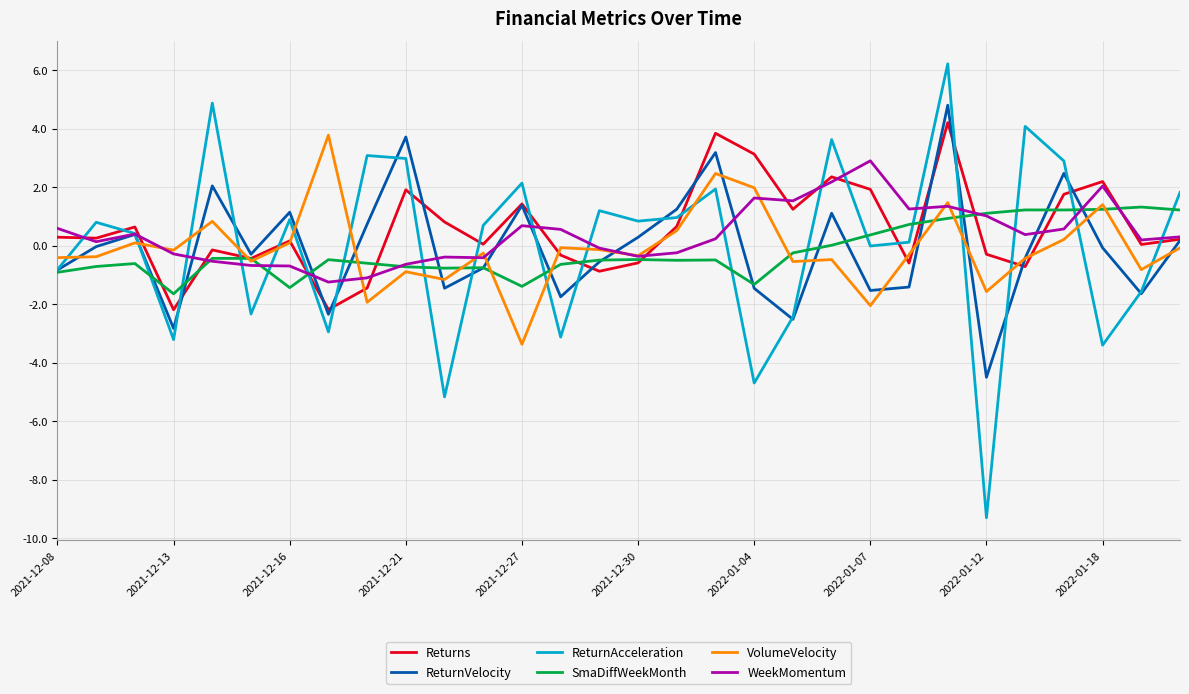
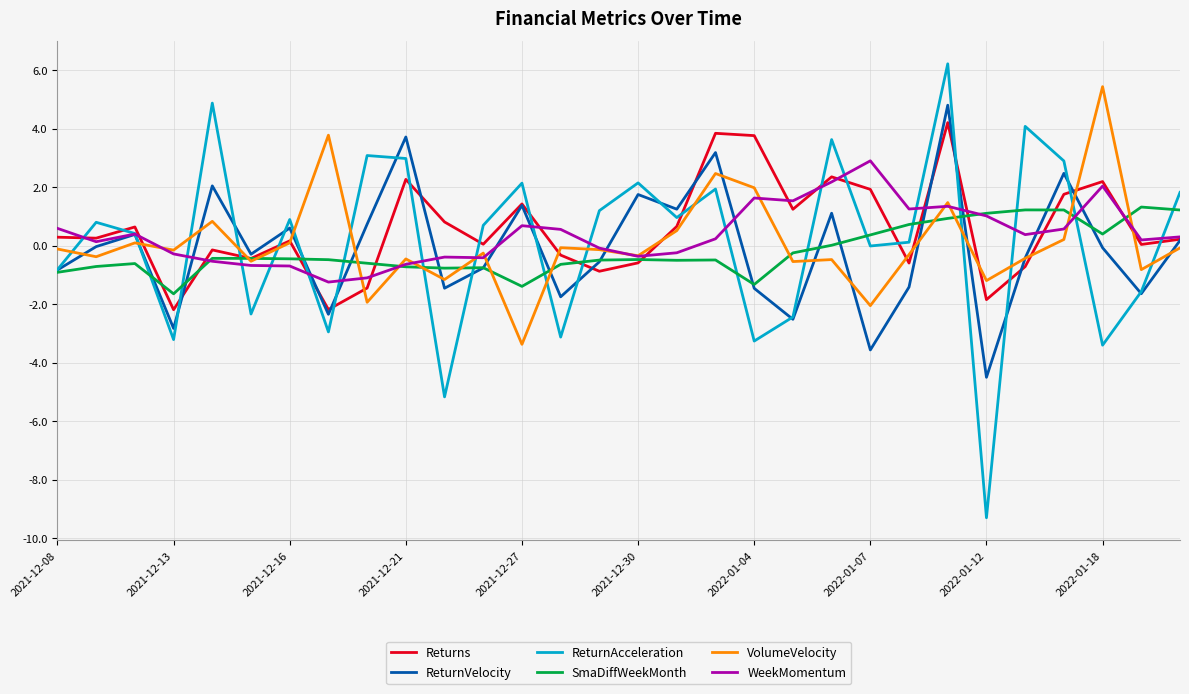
VolumeVelocity, 2021-12-08: -0.4 -> -0.1
ReturnVelocity, 2021-12-16: 1.1 -> 0.6
SmaDiffWeekMonth, 2021-12-16: -1.4 -> -0.4
Returns, 2021-12-21: 1.9 -> 2.3
VolumeVelocity, 2021-12-21: -0.9 -> -0.5
ReturnVelocity, 2021-12-30: 0.3 -> 1.7
ReturnAcceleration, 2021-12-30: 0.8 -> 2.1
Returns, 2022-01-04: 3.1 -> 3.8
ReturnAcceleration, 2022-01-04: -4.7 -> -3.3
ReturnVelocity, 2022-01-07: -1.5 -> -3.6
Returns, 2022-01-12: -0.3 -> -1.8
VolumeVelocity, 2022-01-12: -1.6 -> -1.2
SmaDiffWeekMonth, 2022-01-18: 1.2 -> 0.4
VolumeVelocity, 2022-01-18: 1.4 -> 5.4
